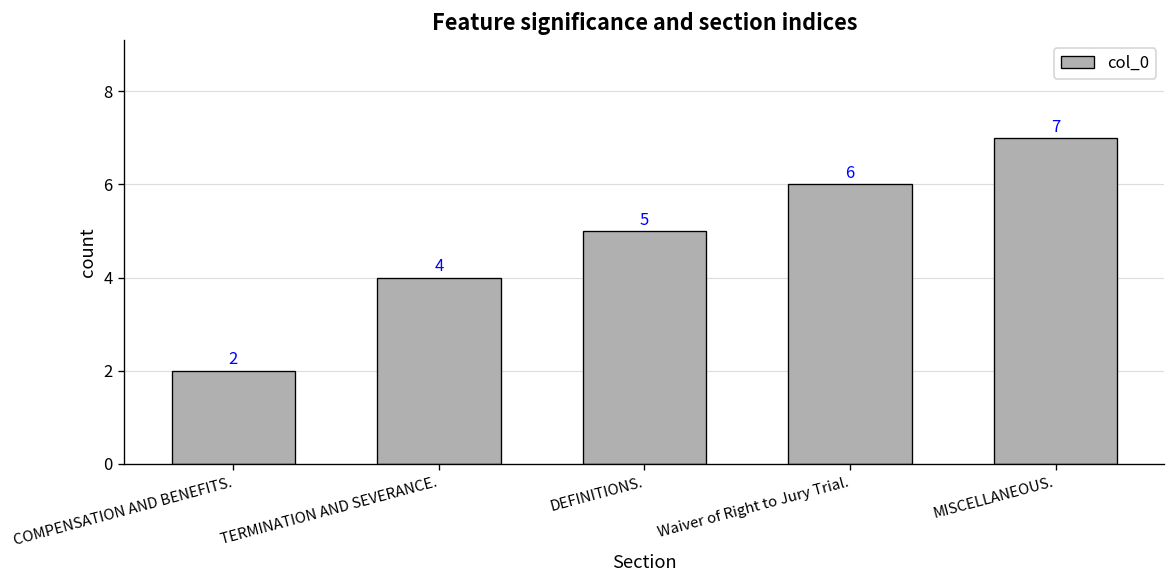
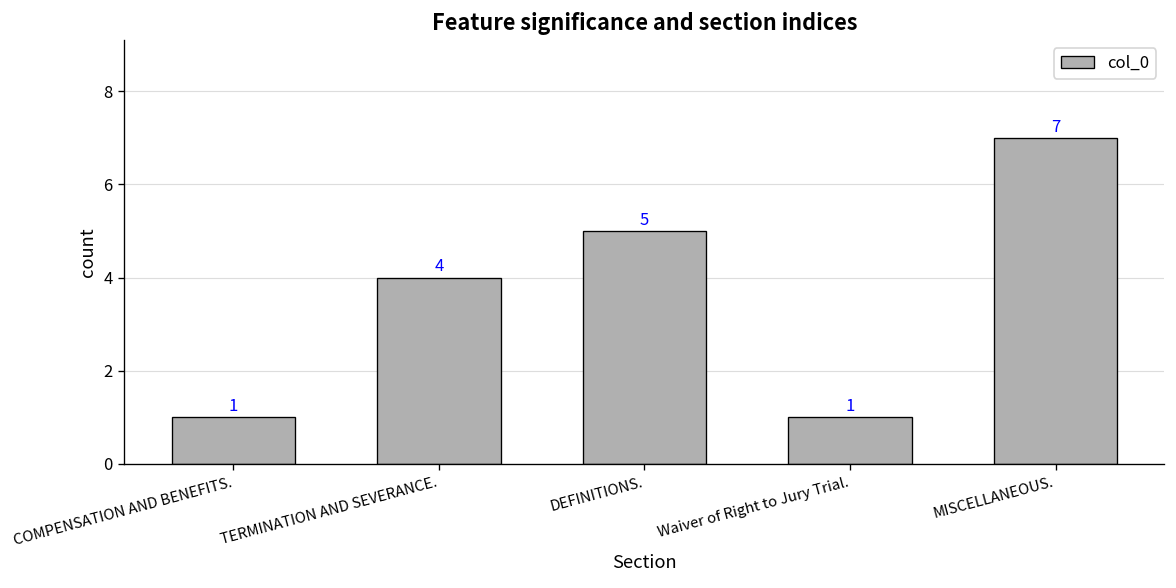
COMPENSATION AND BENEFITS.: 2 -> 1
Waiver of Right to Jury Trial.: 6 -> 1
